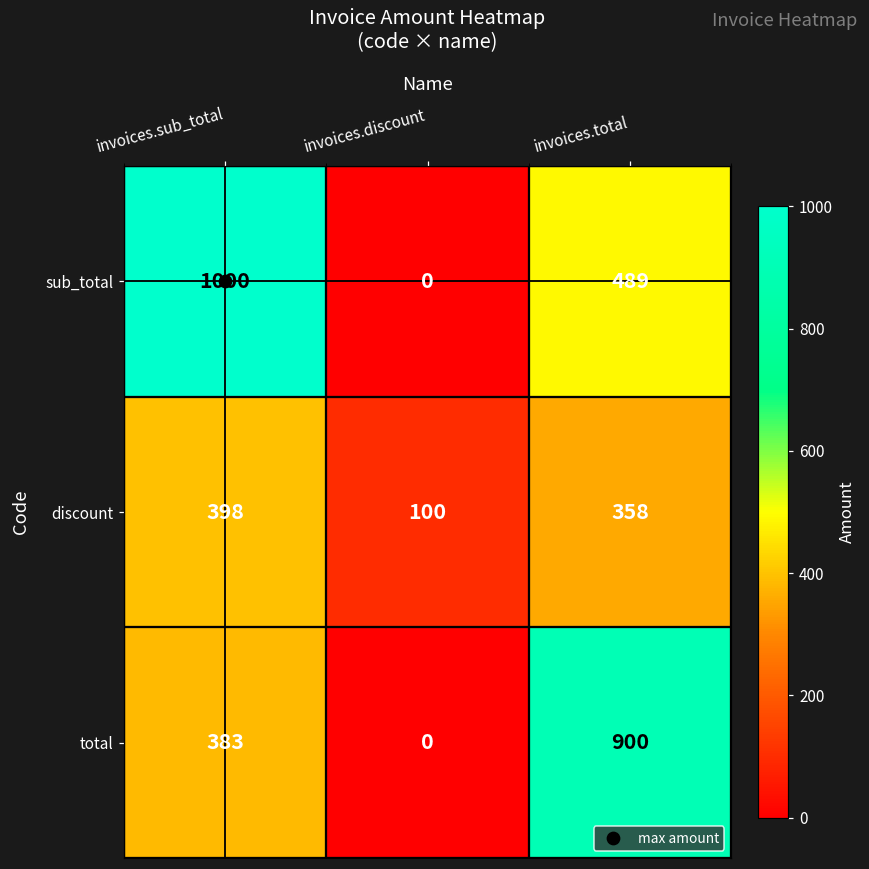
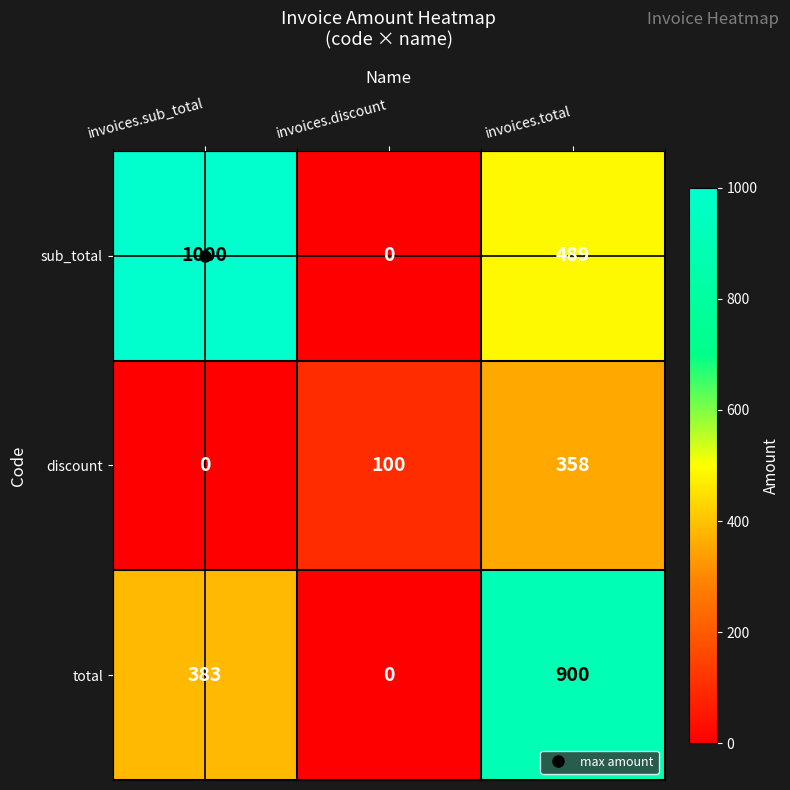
discount, invoices.sub_total: 398 -> 0
